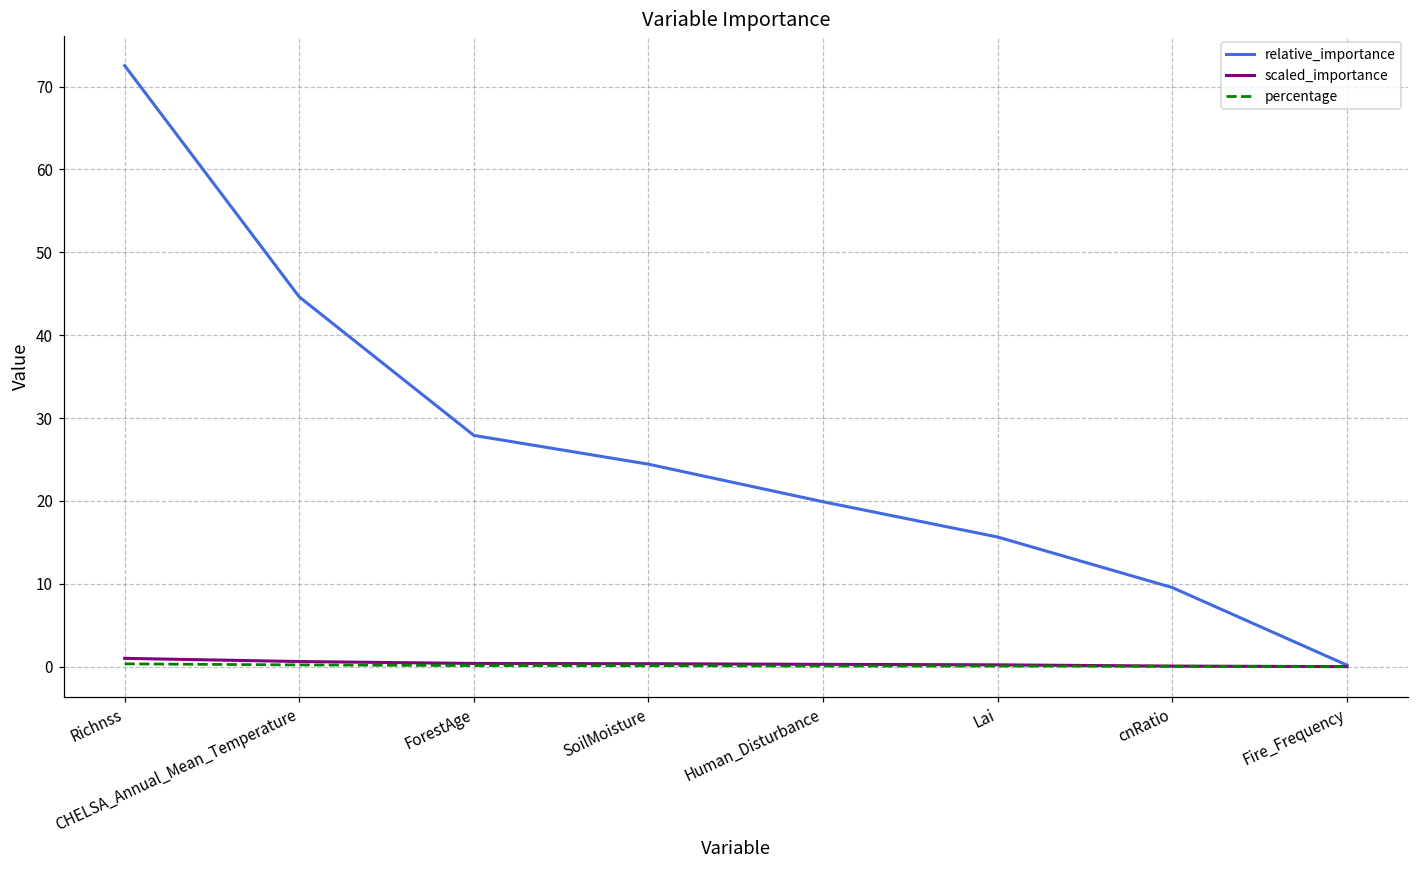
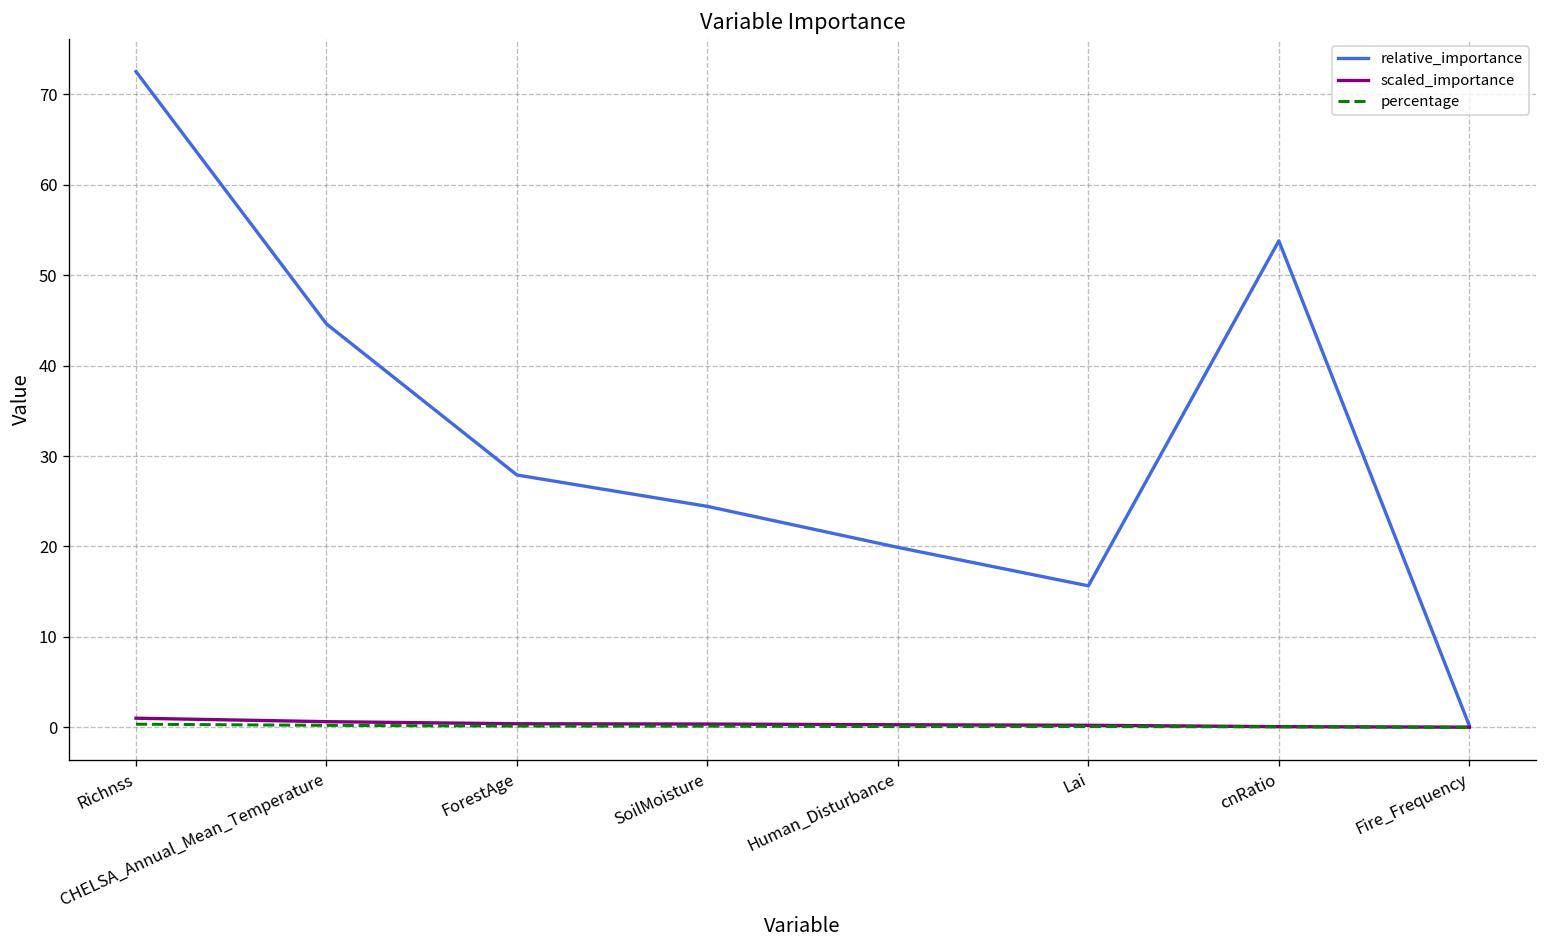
relative_importance, cnRatio: 10 -> 54
